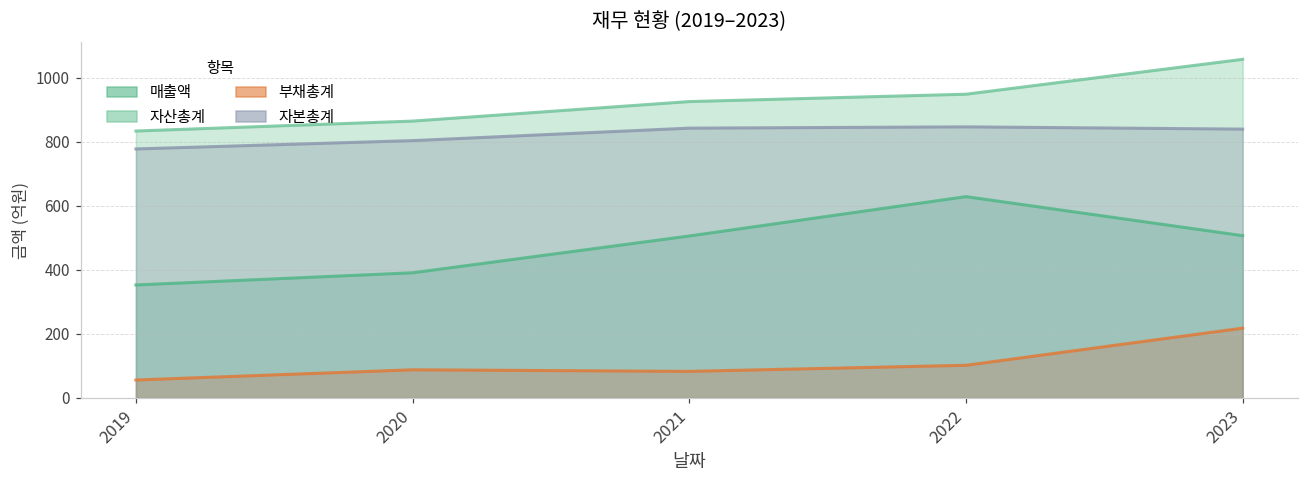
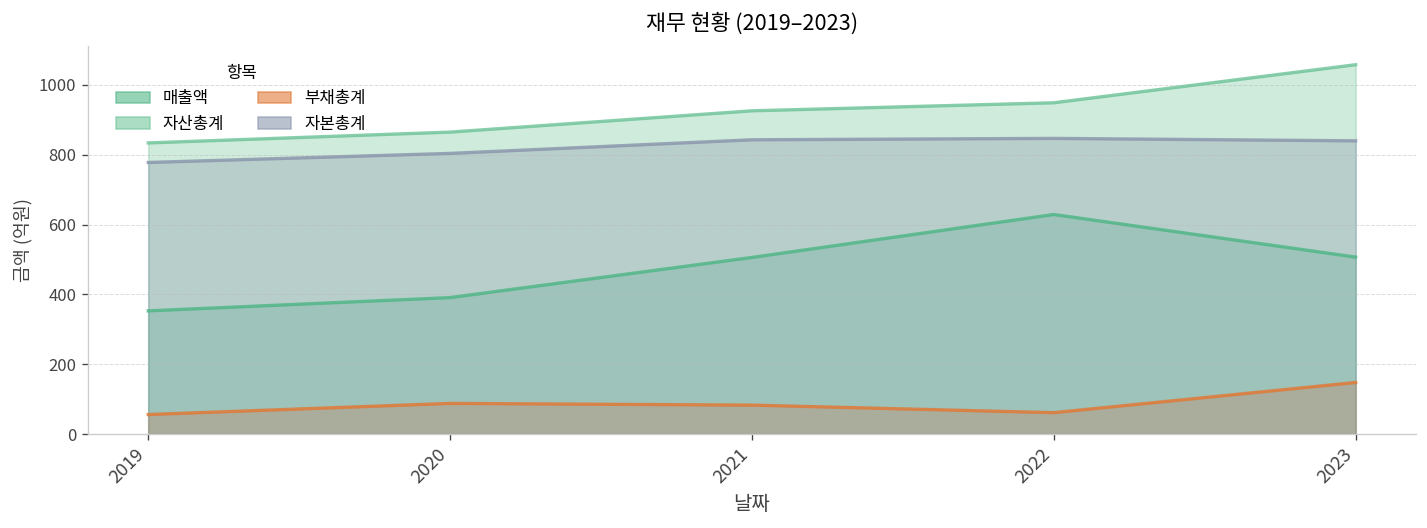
부채총계, 2022: 100 -> 60
부채총계, 2023: 220 -> 150
